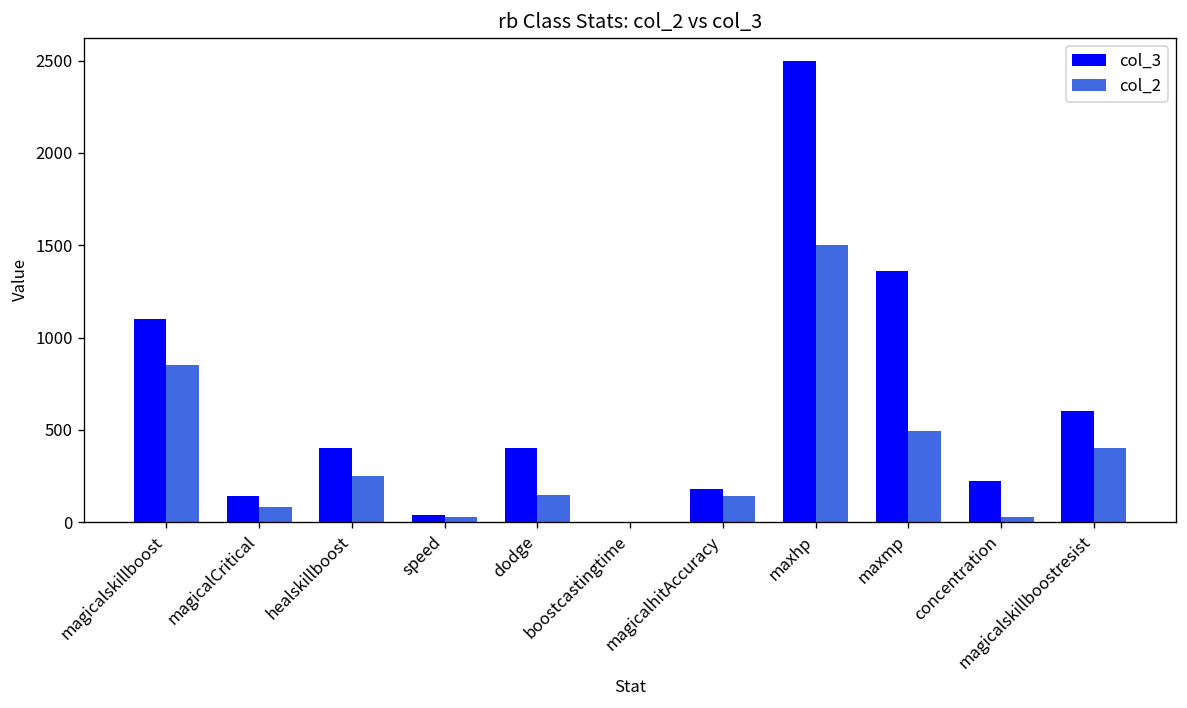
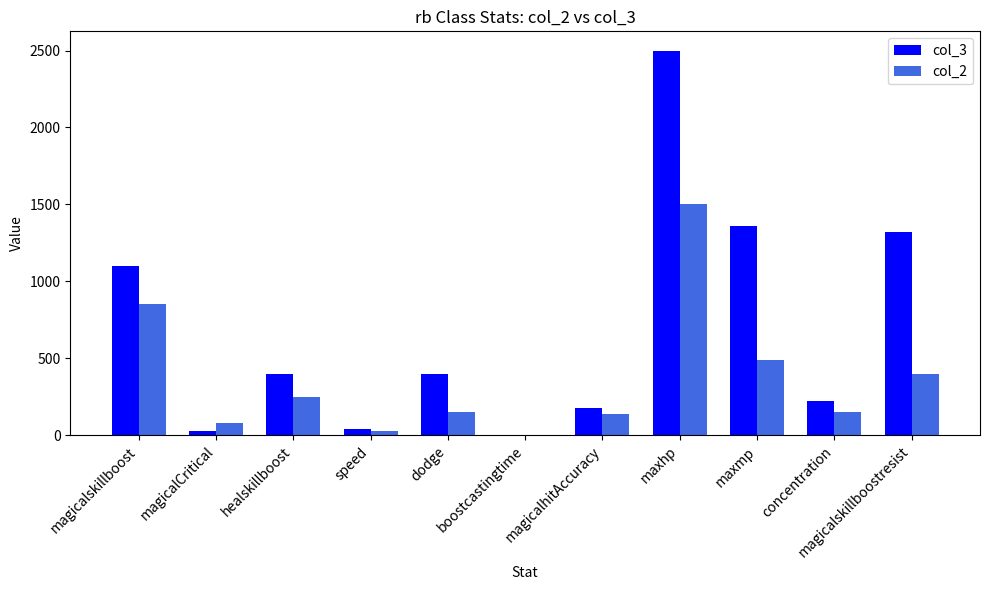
col_3, magicalCritical: 140 -> 30
col_2, concentration: 30 -> 150
col_3, magicalskillboostresist: 600 -> 1320
